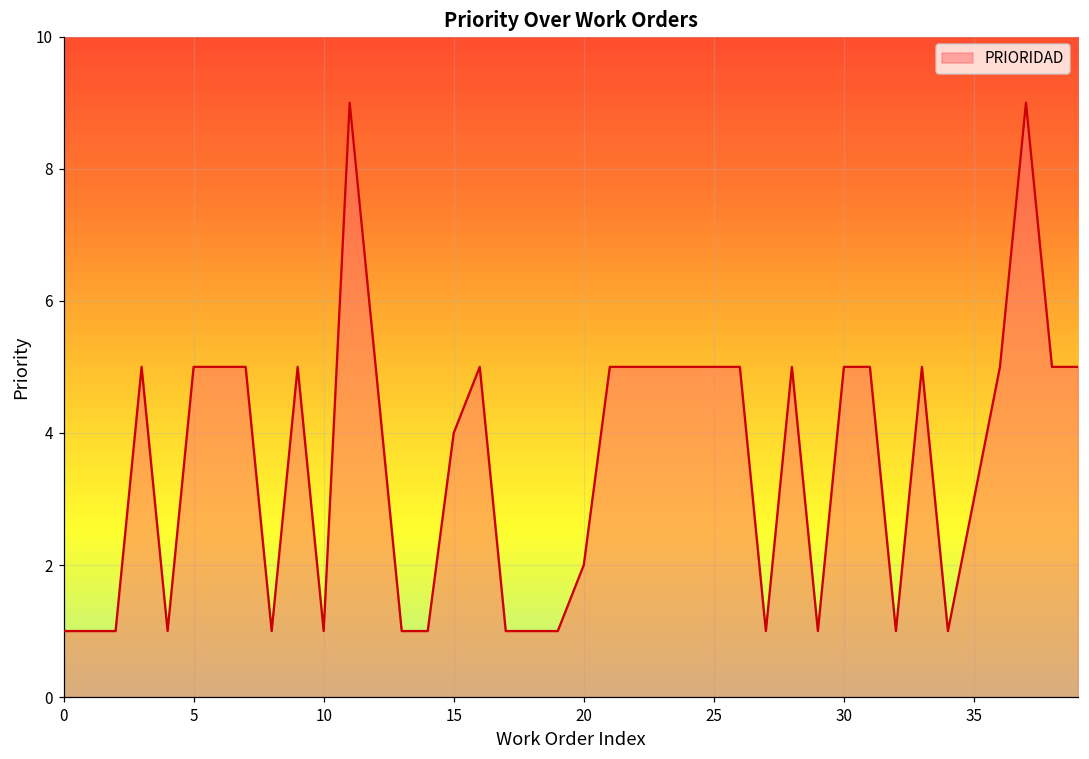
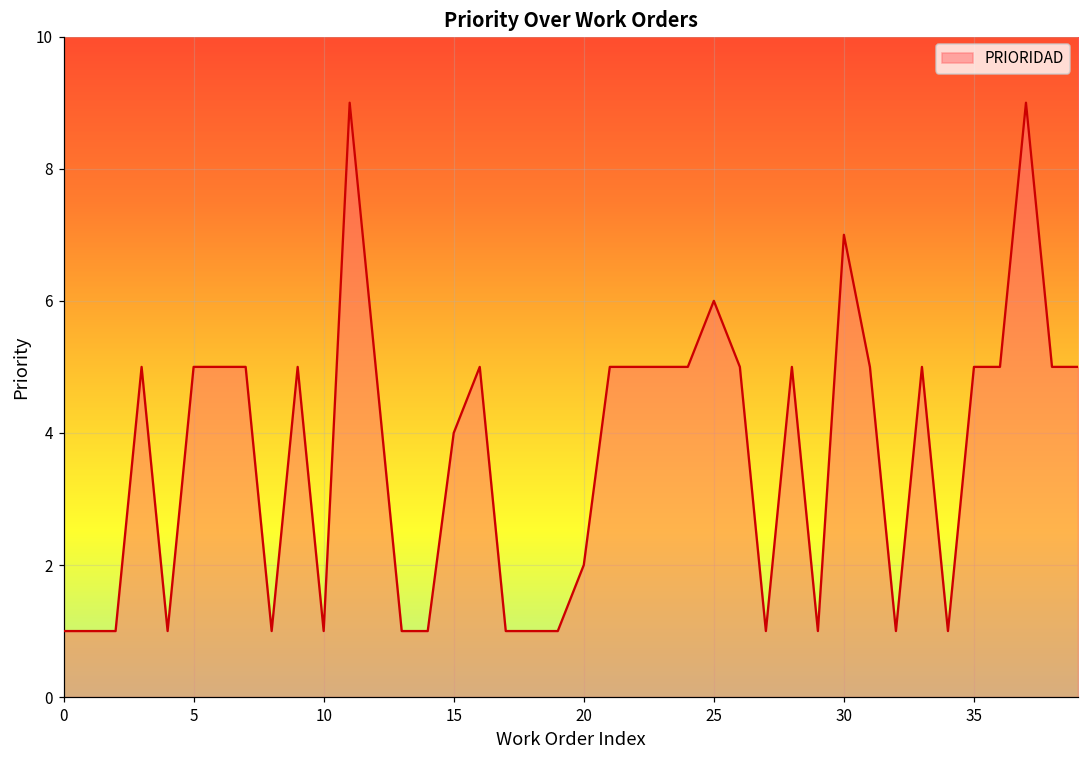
25: 5 -> 6
30: 5 -> 7
35: 3 -> 5
